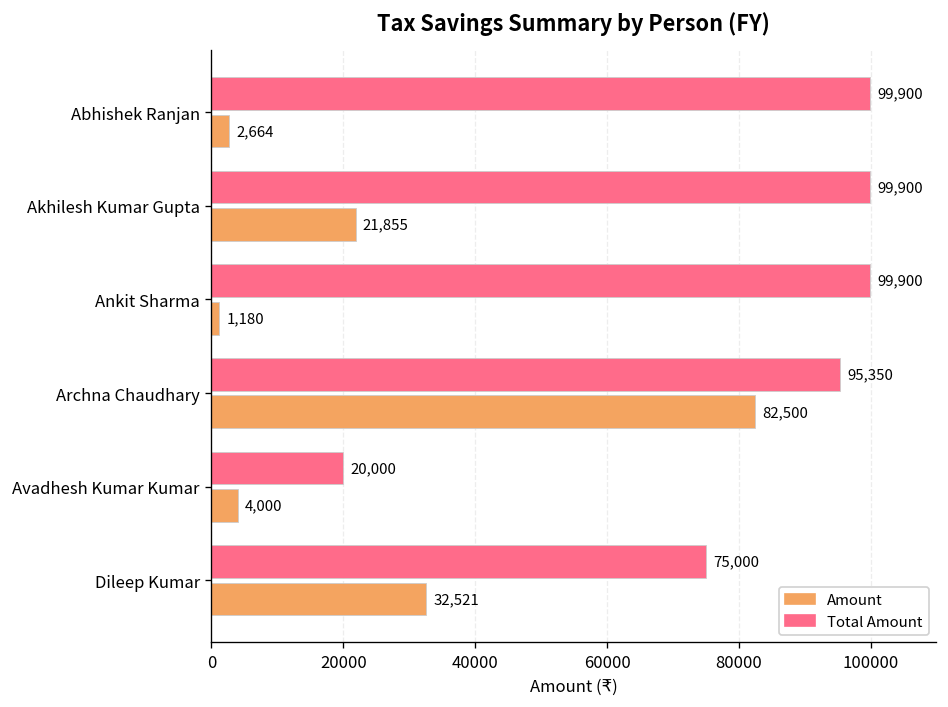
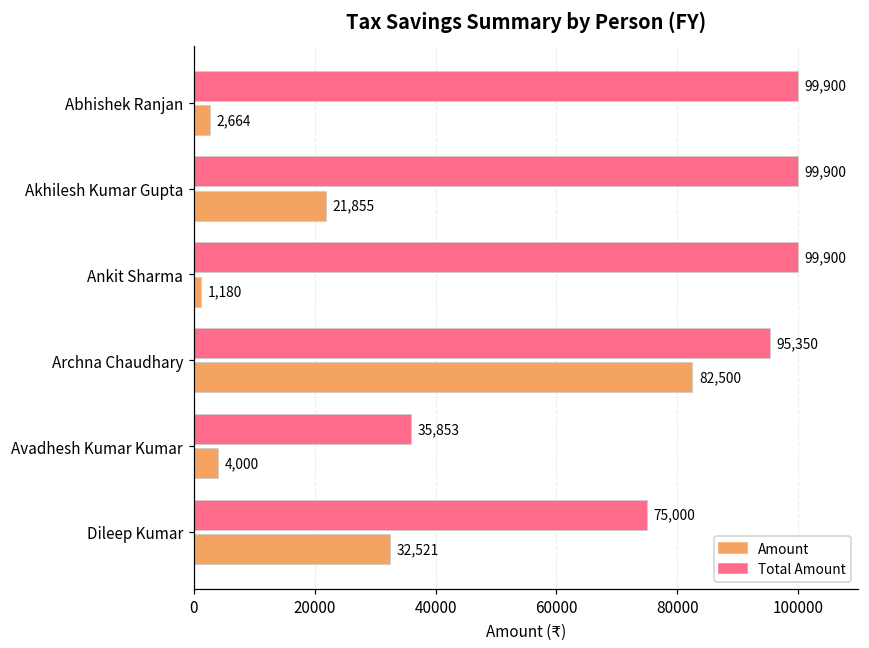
Total Amount, Avadhesh Kumar Kumar: 20,000 -> 35,853
